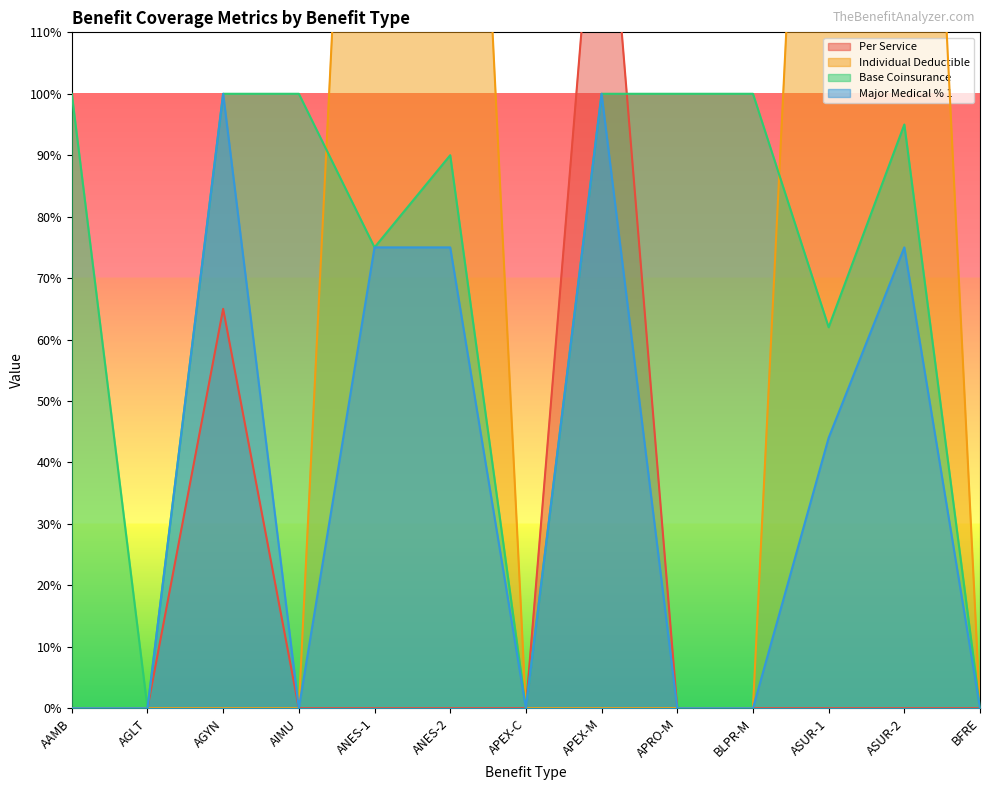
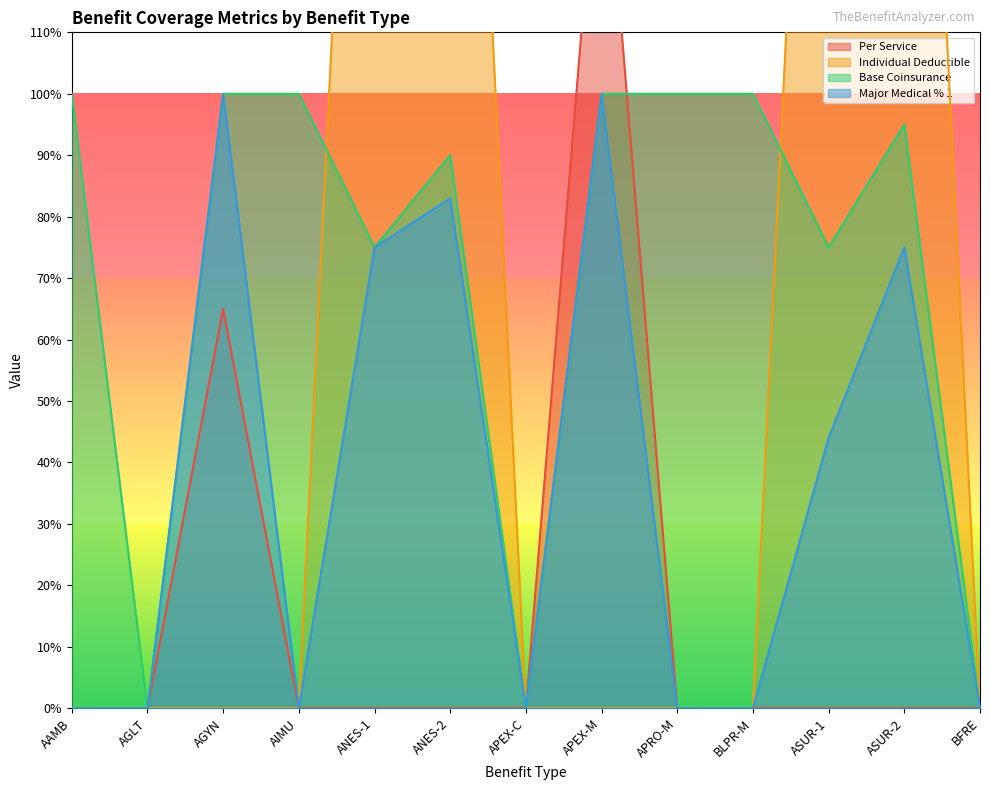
Major Medical % 1, ANES-2: 75% -> 83%
Base Coinsurance, ASUR-1: 62% -> 75%
